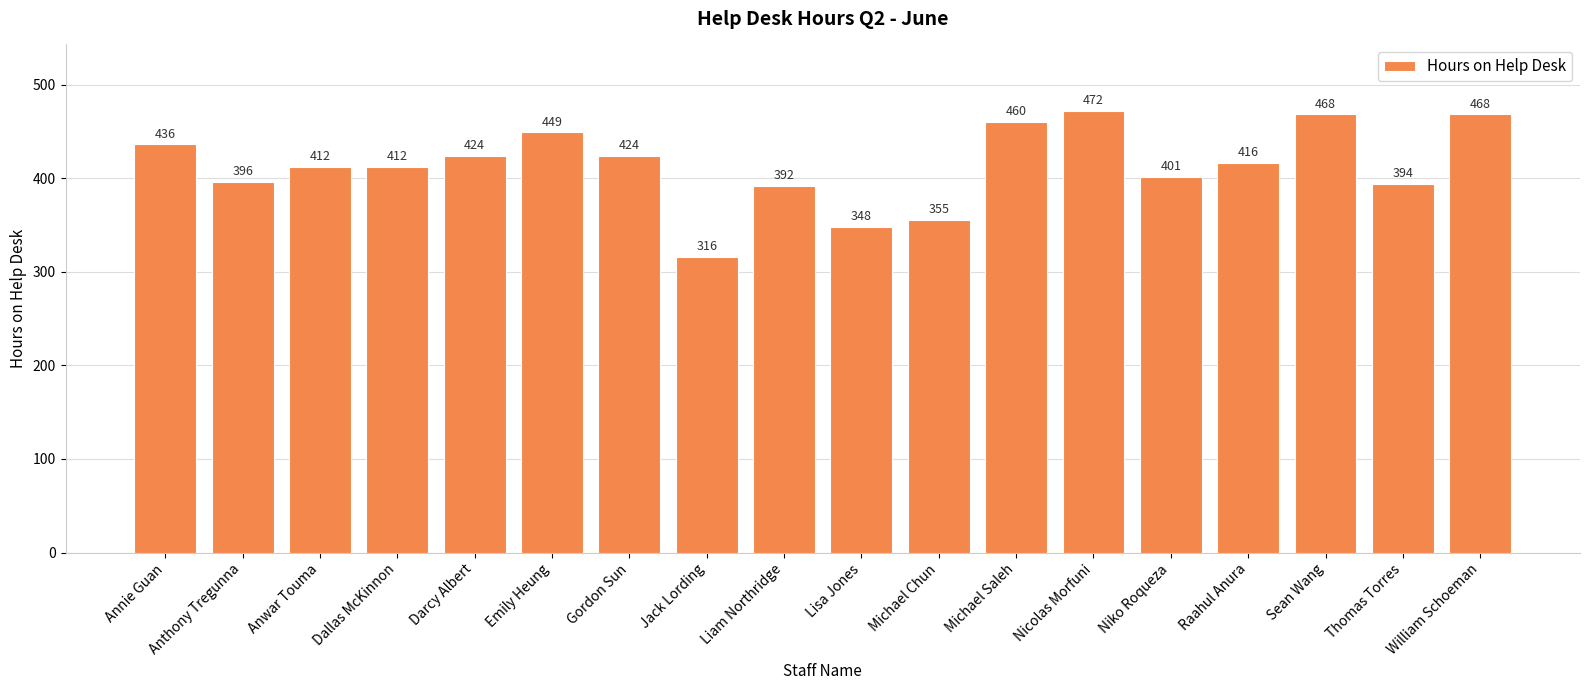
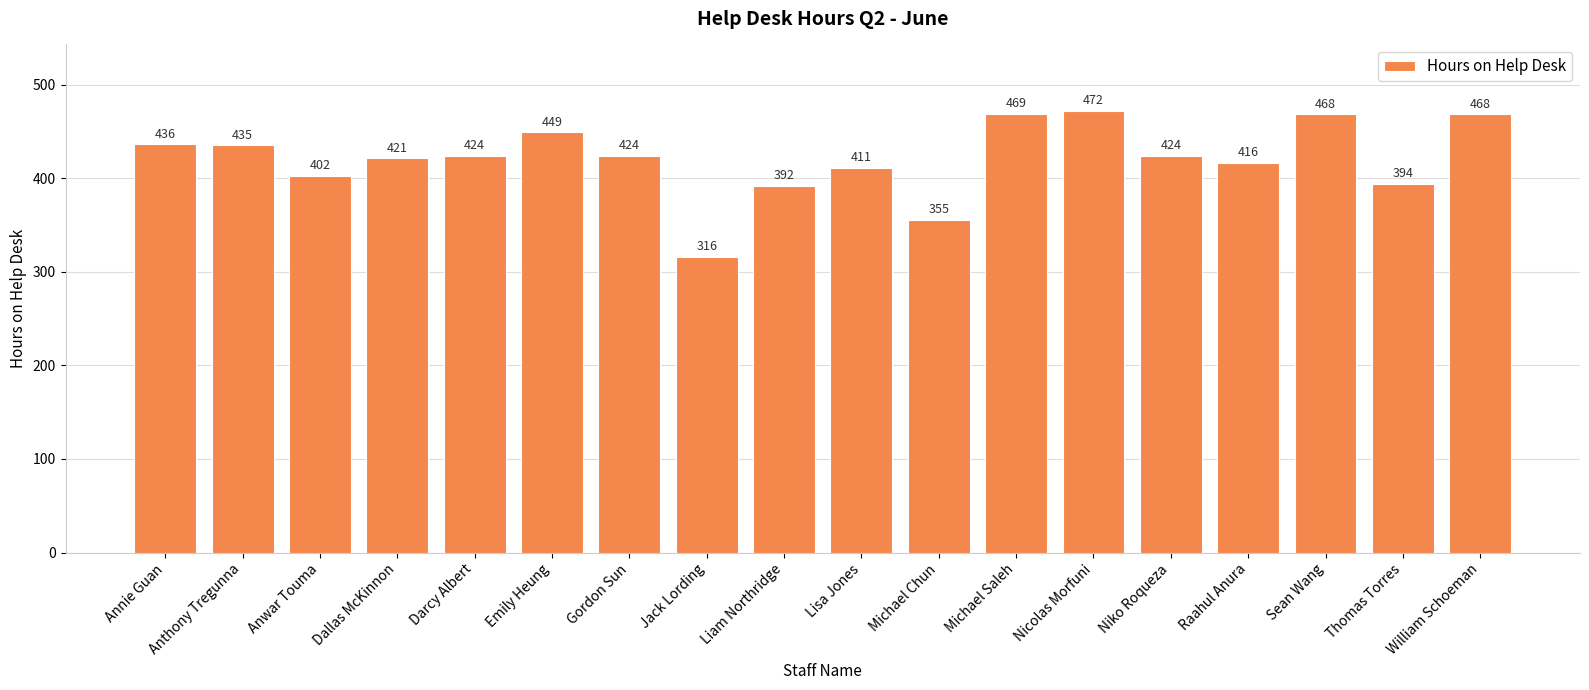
Anthony Tregunna: 396 -> 435
Anwar Touma: 412 -> 402
Dallas McKinnon: 412 -> 421
Lisa Jones: 348 -> 411
Michael Saleh: 460 -> 469
Niko Roqueza: 401 -> 424
